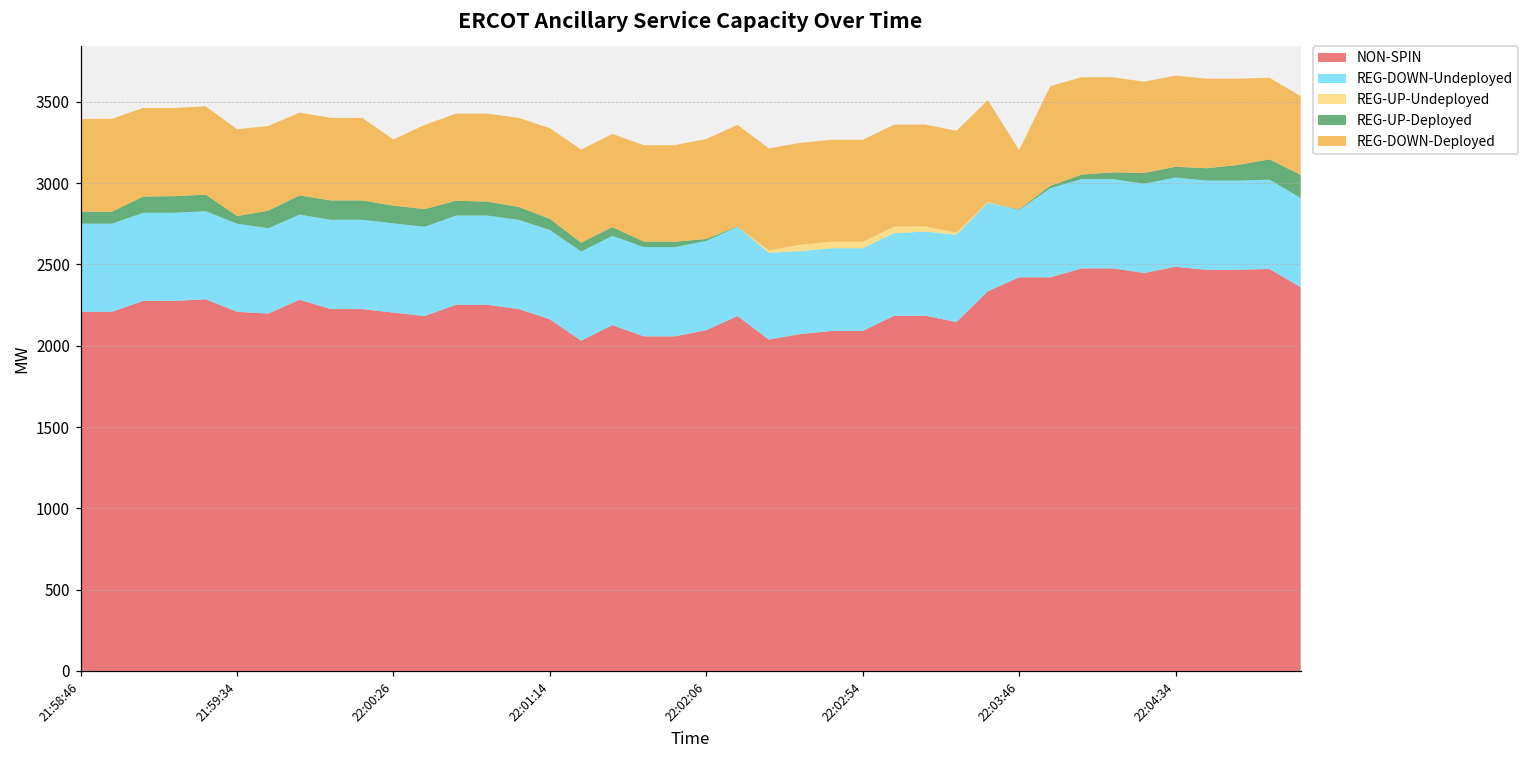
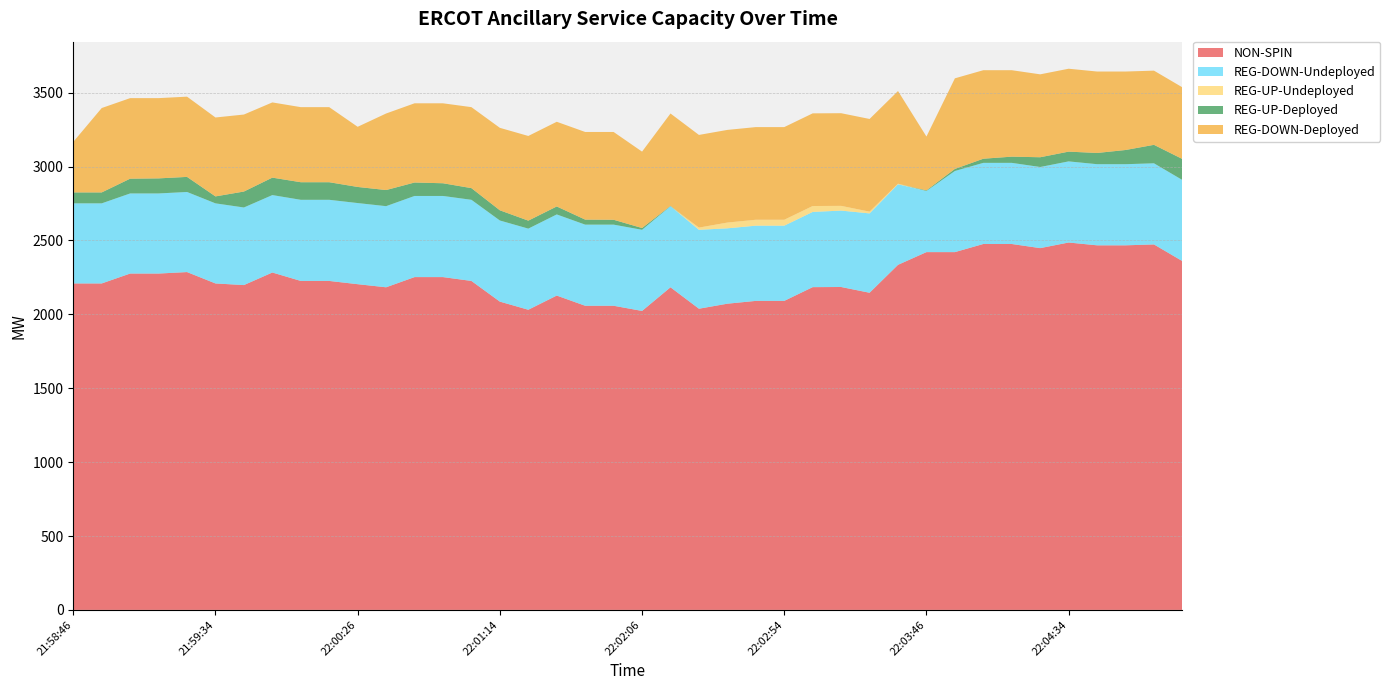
REG-DOWN-Deployed, 21:58:46: 570 -> 340
NON-SPIN, 22:01:14: 2160 -> 2090
NON-SPIN, 22:02:06: 2100 -> 2020
REG-DOWN-Deployed, 22:02:06: 620 -> 520
